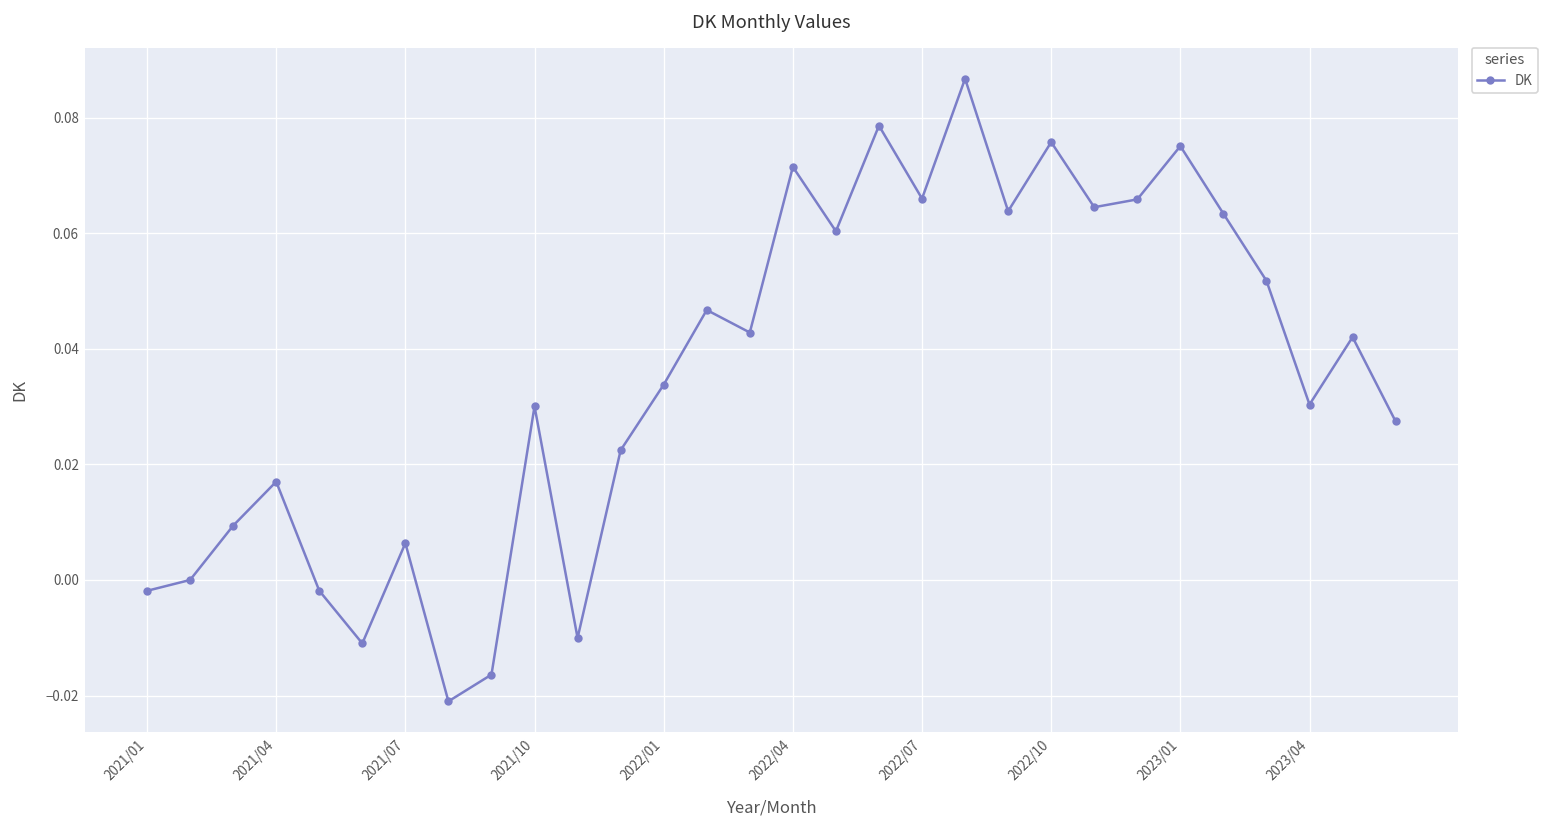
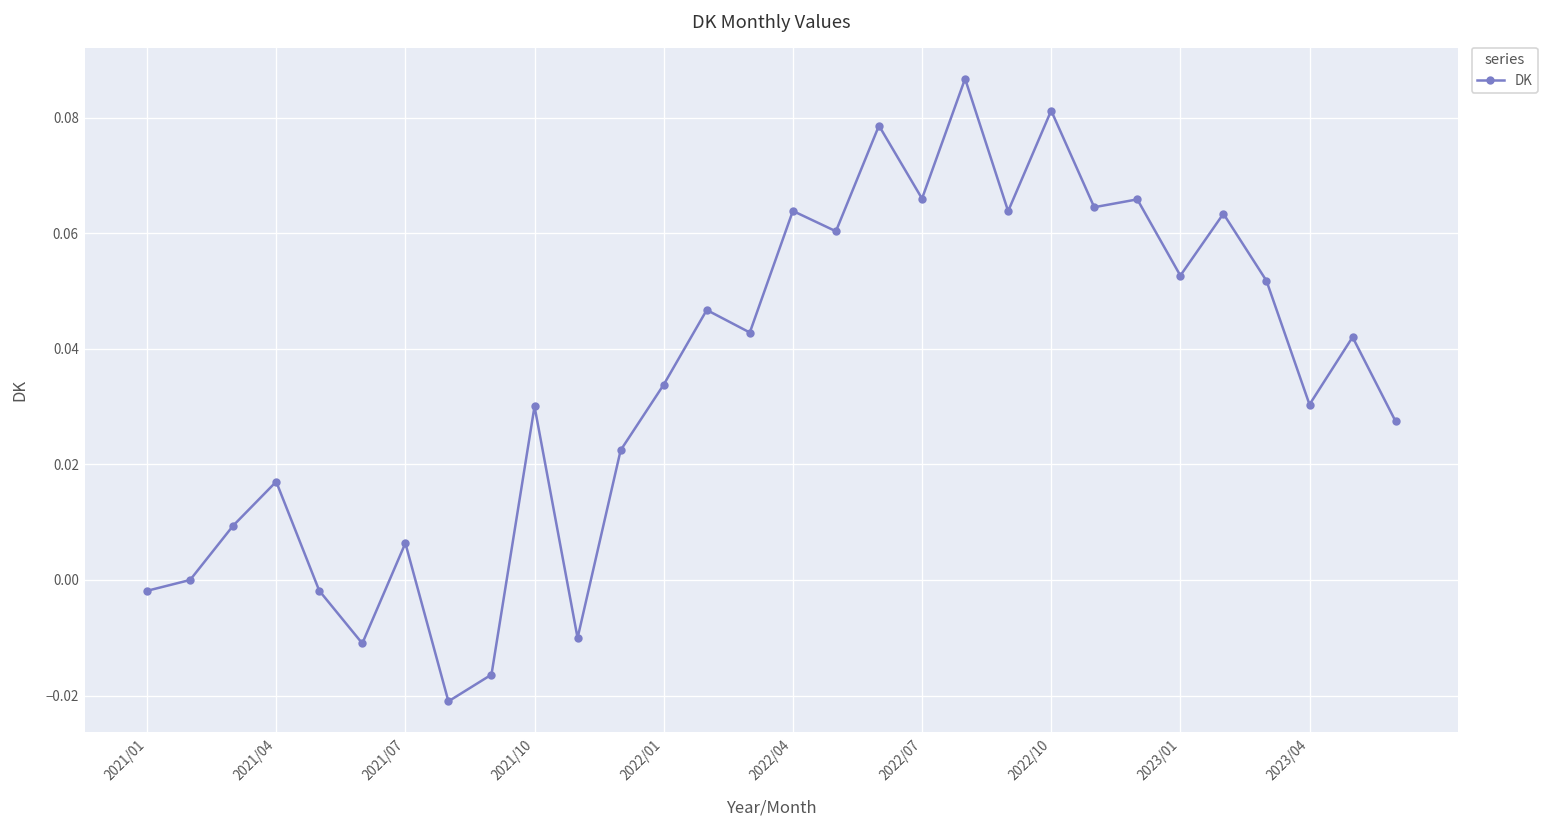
2022/04: 0.071 -> 0.064
2022/10: 0.076 -> 0.081
2023/01: 0.075 -> 0.053
